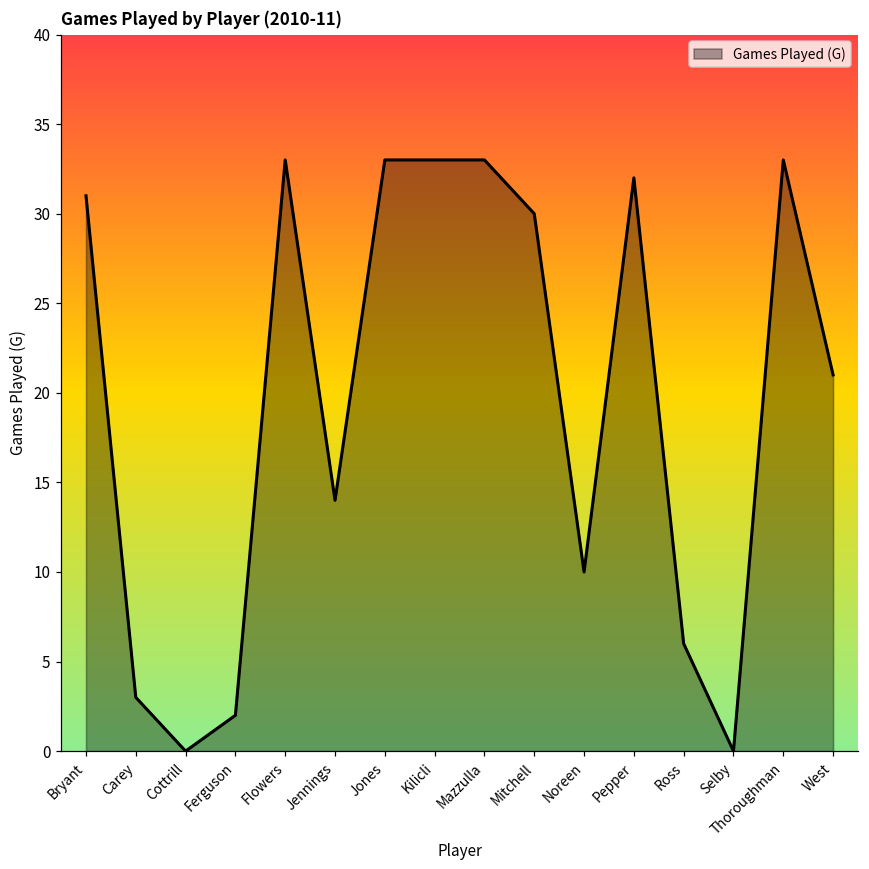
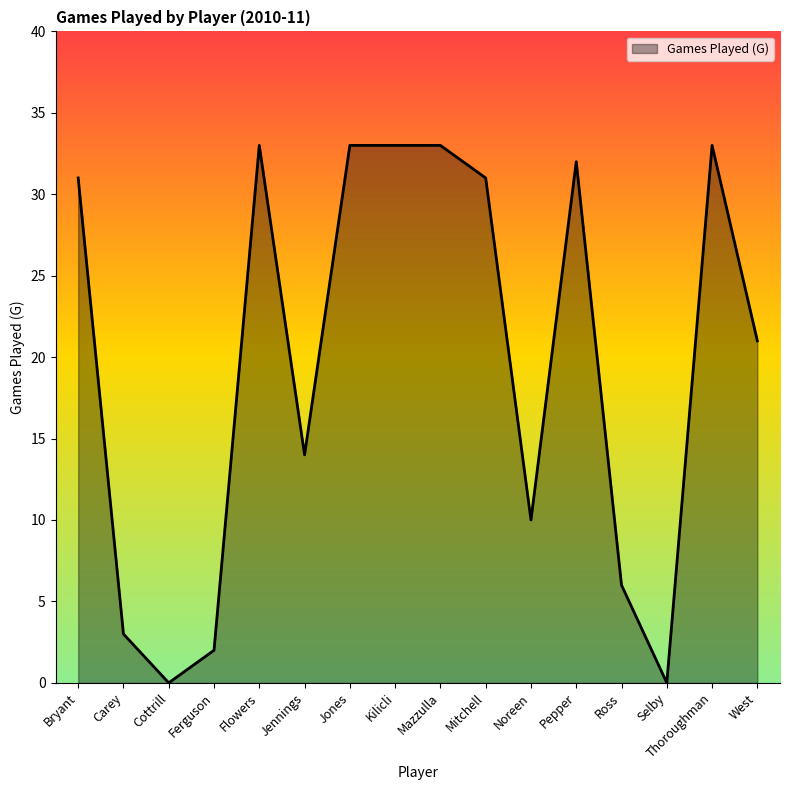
Mitchell: 30 -> 31
